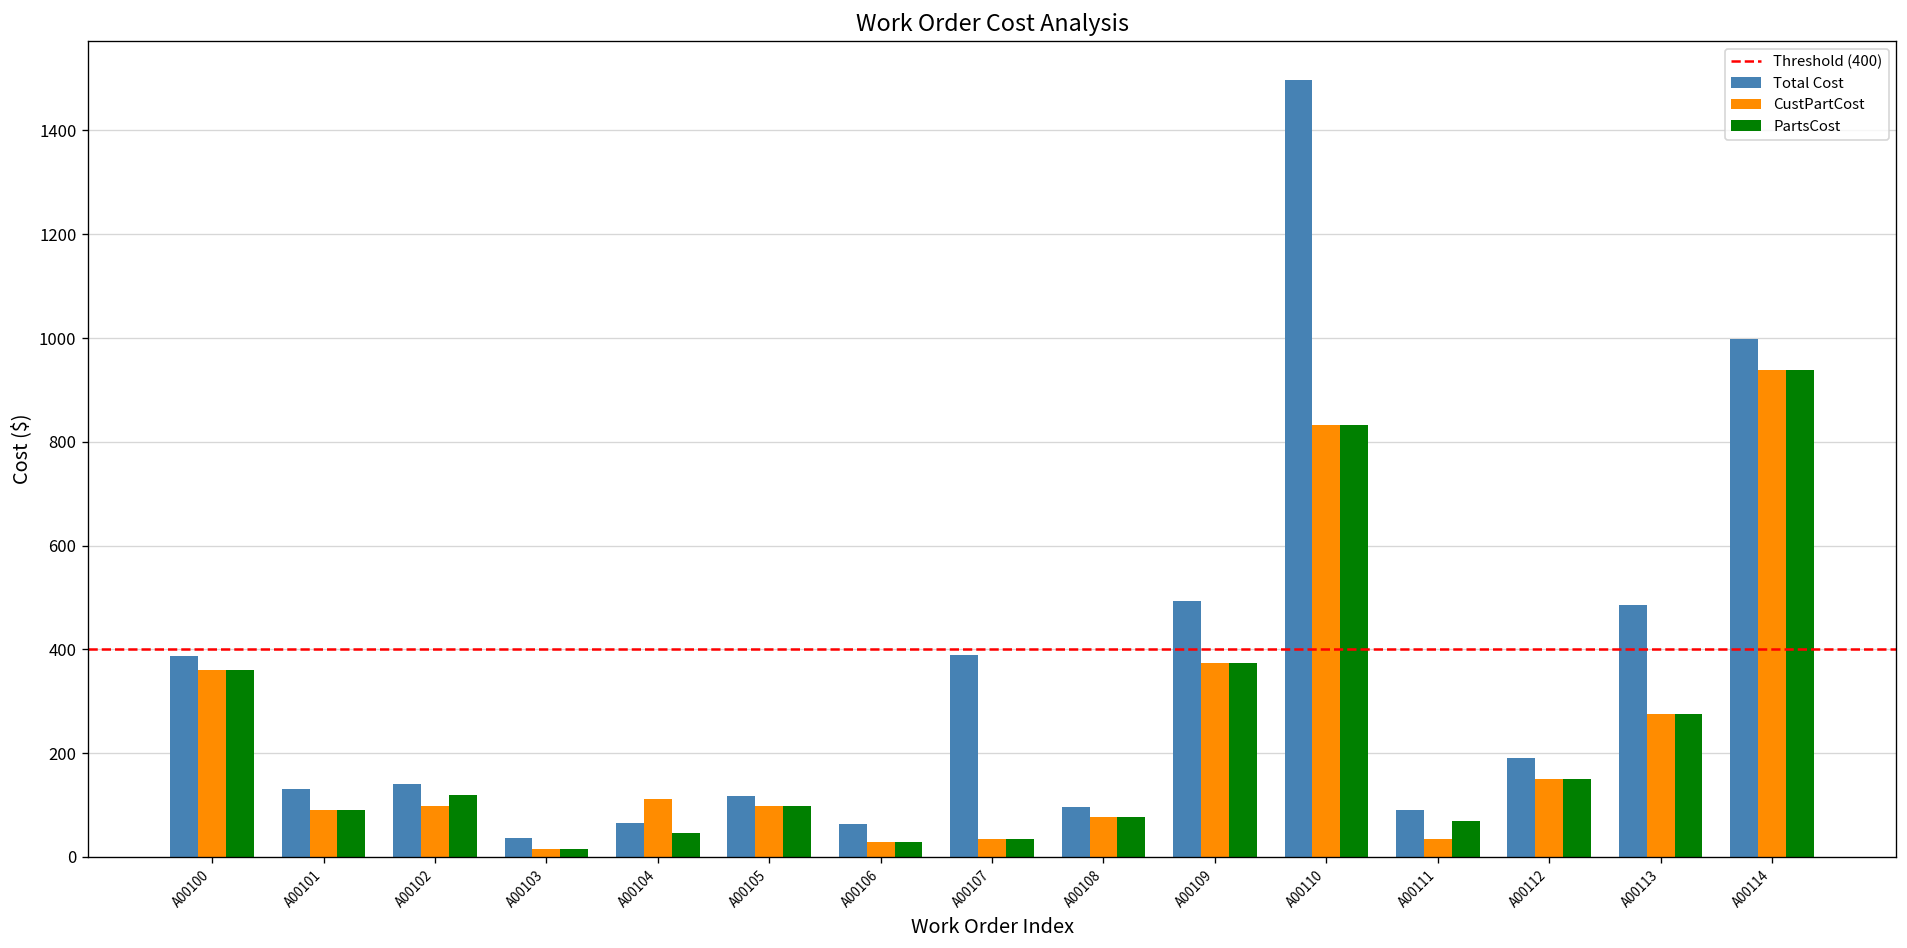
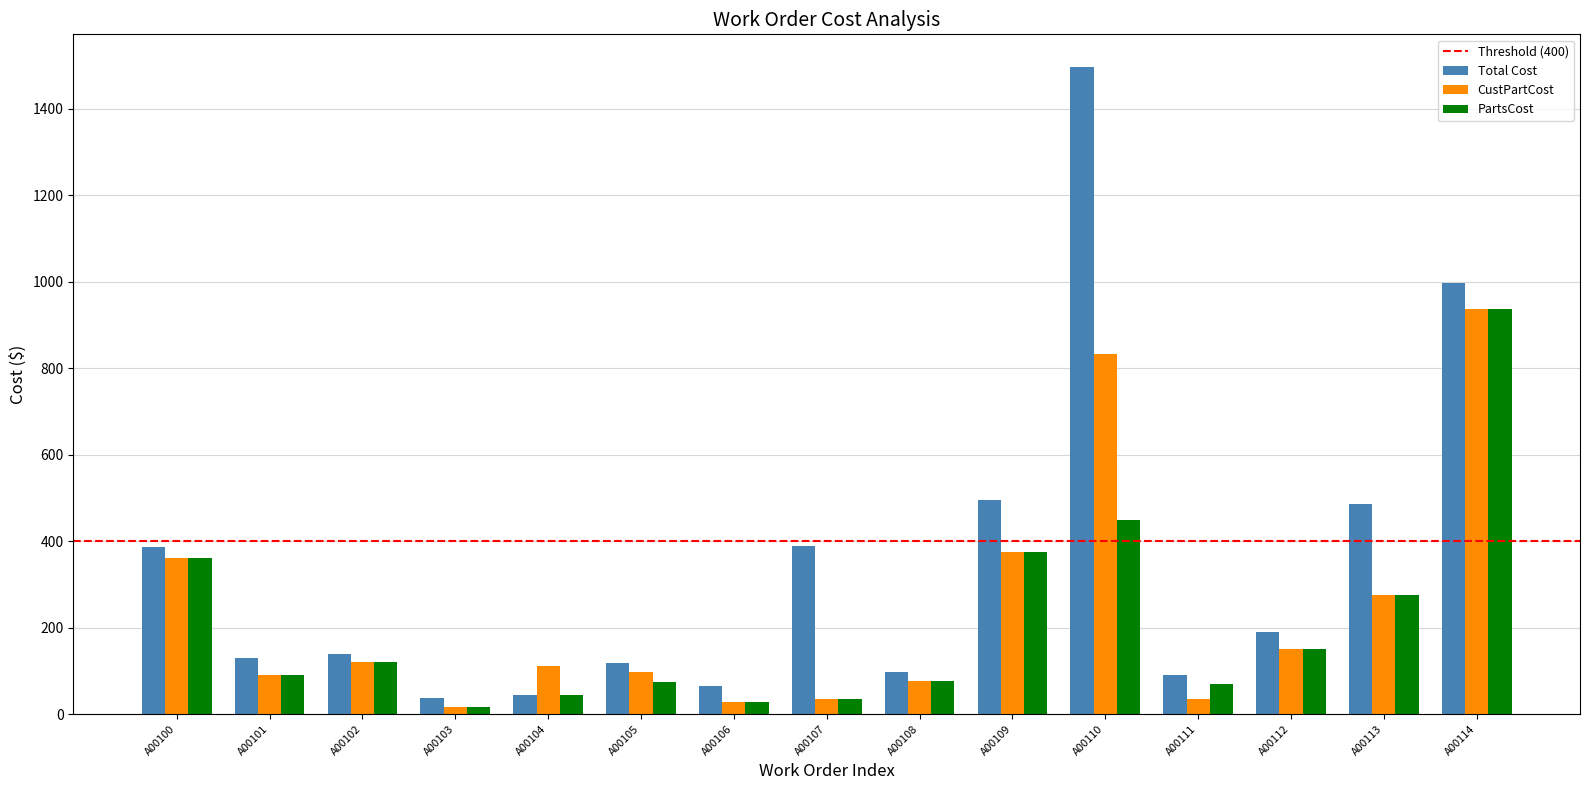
CustPartCost, A00102: 100 -> 120
Total Cost, A00104: 70 -> 40
PartsCost, A00105: 100 -> 70
PartsCost, A00110: 830 -> 450
